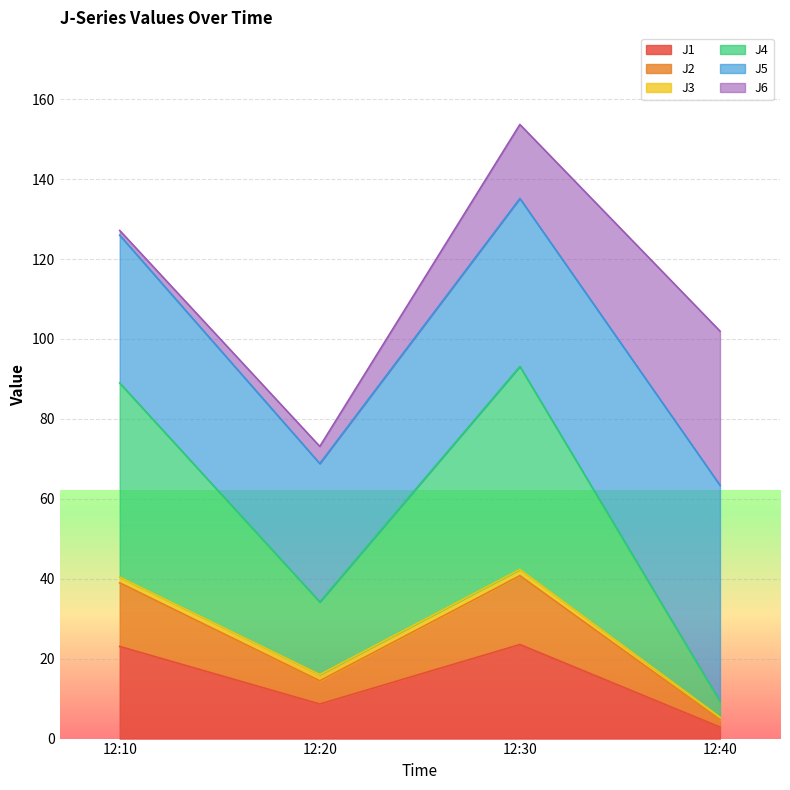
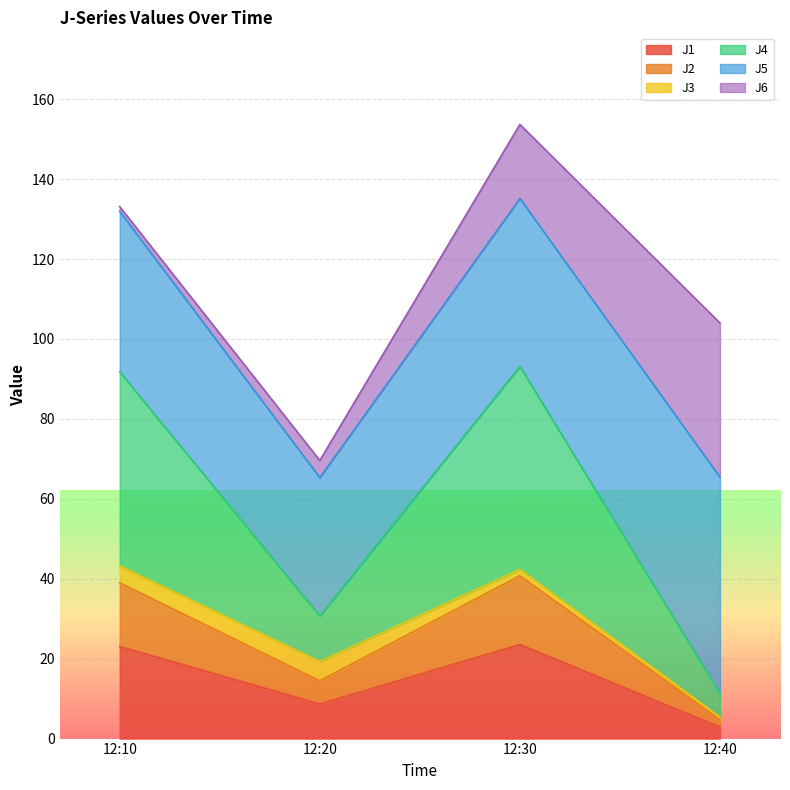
J3, 12:10: 1 -> 4
J5, 12:10: 37 -> 40
J3, 12:20: 2 -> 5
J4, 12:20: 18 -> 11
J4, 12:40: 4 -> 6
